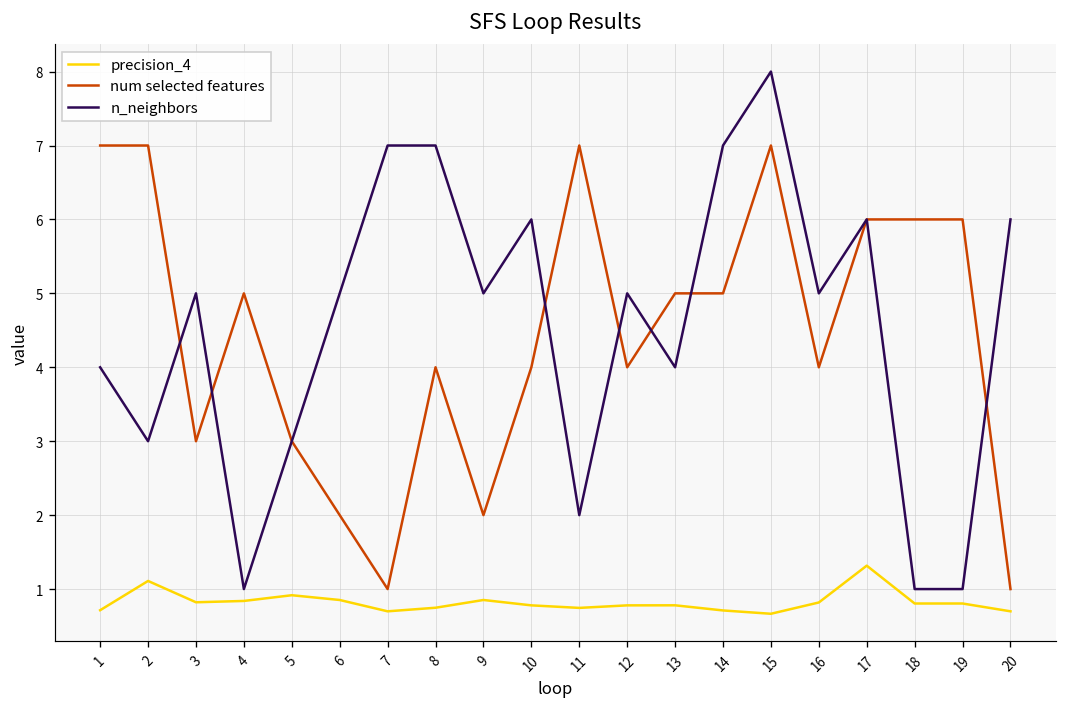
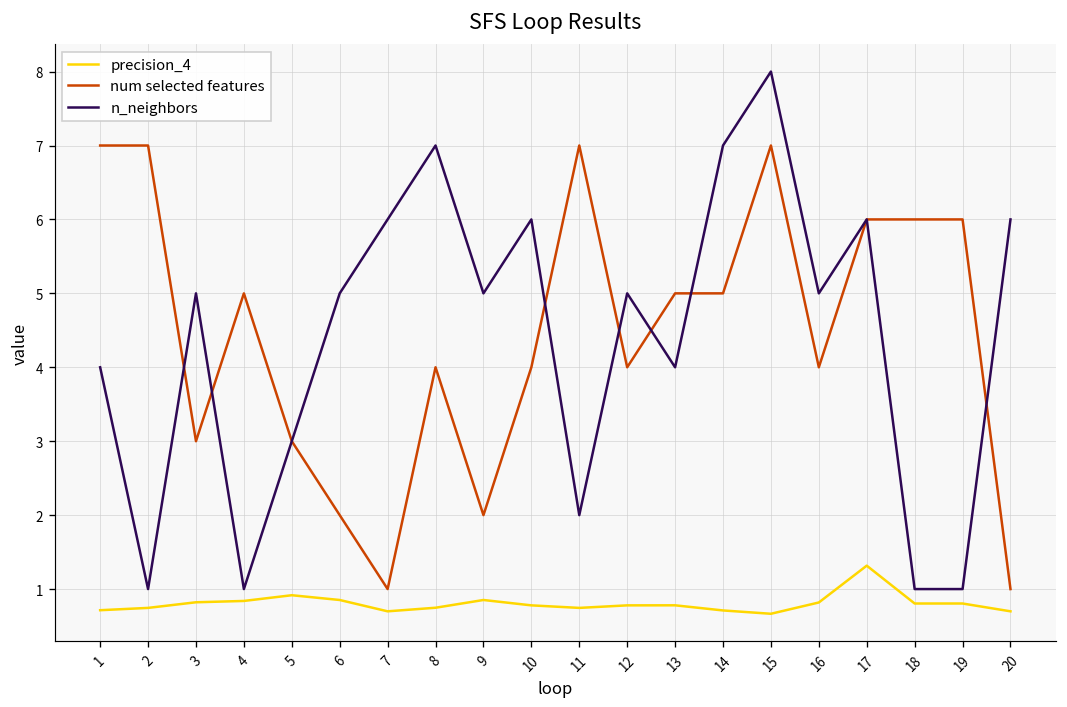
precision_4, 2: 1.1 -> 0.7
n_neighbors, 2: 3 -> 1
n_neighbors, 7: 7 -> 6
